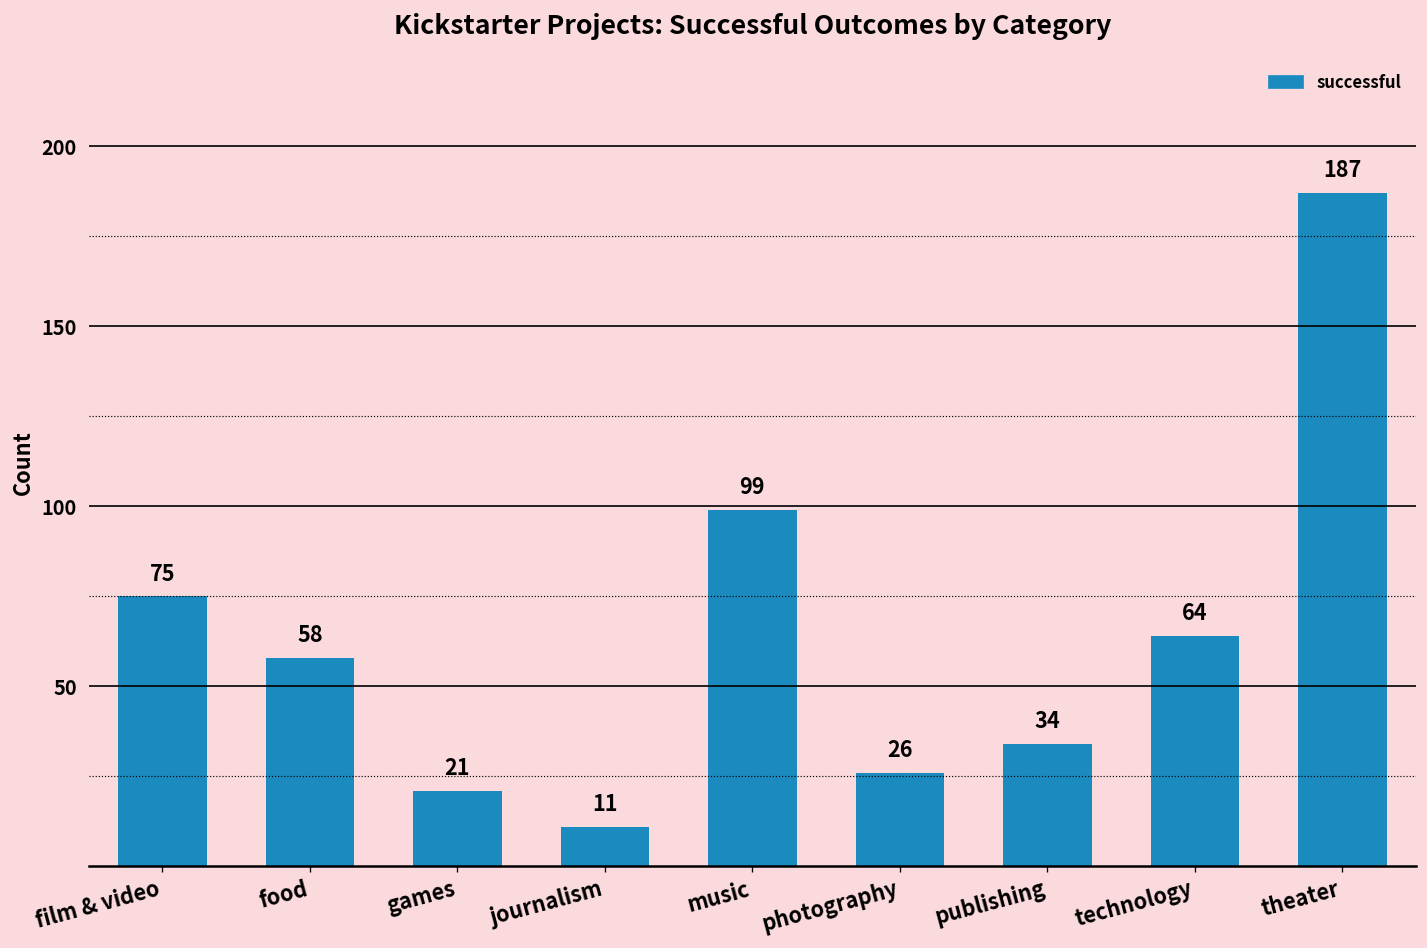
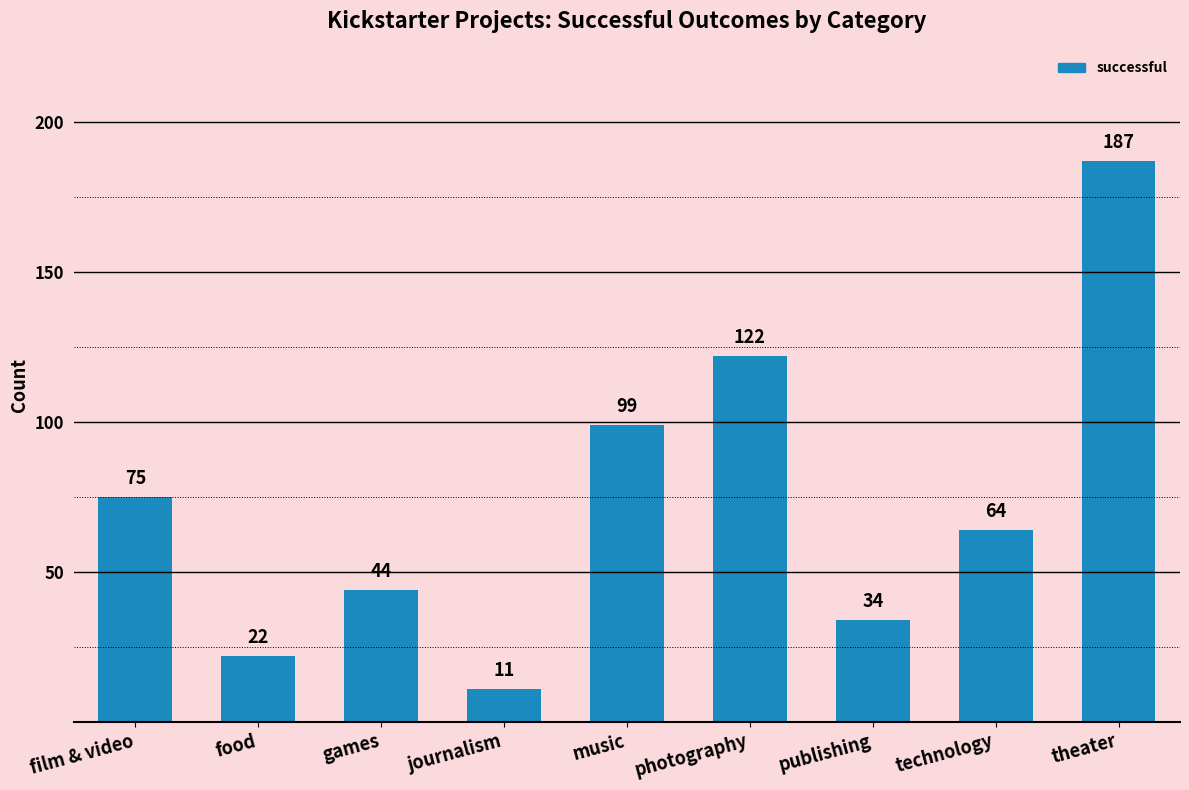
food: 58 -> 22
games: 21 -> 44
photography: 26 -> 122
